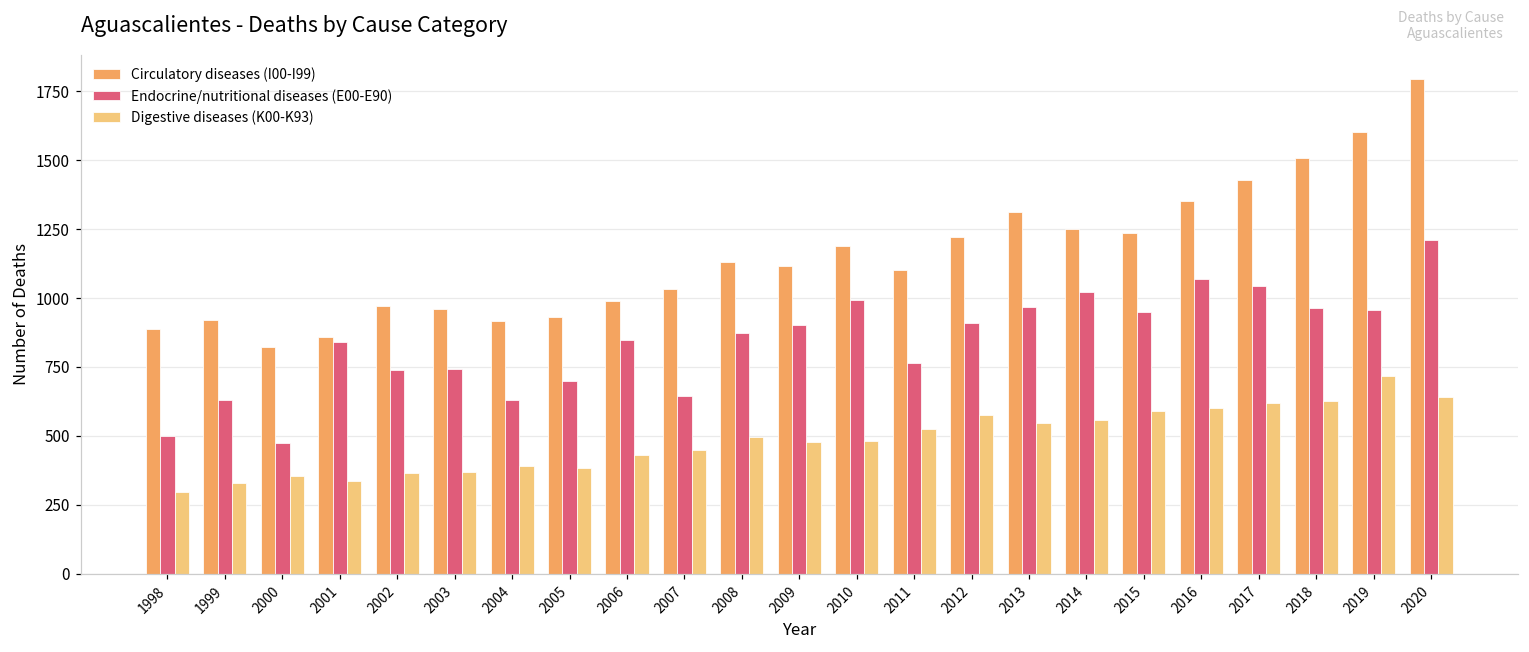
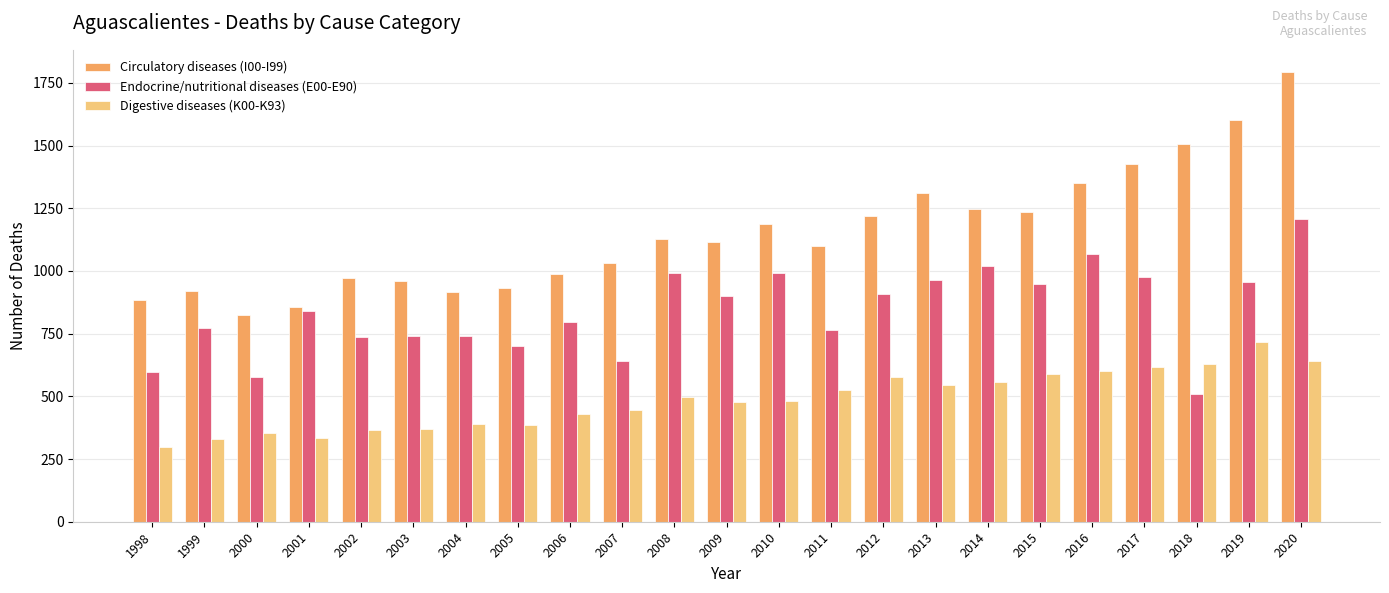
Endocrine/nutritional diseases (E00-E90), 1998: 500 -> 600
Endocrine/nutritional diseases (E00-E90), 1999: 630 -> 770
Endocrine/nutritional diseases (E00-E90), 2000: 470 -> 580
Endocrine/nutritional diseases (E00-E90), 2004: 630 -> 740
Endocrine/nutritional diseases (E00-E90), 2006: 850 -> 800
Endocrine/nutritional diseases (E00-E90), 2008: 870 -> 990
Endocrine/nutritional diseases (E00-E90), 2017: 1040 -> 980
Endocrine/nutritional diseases (E00-E90), 2018: 960 -> 510
